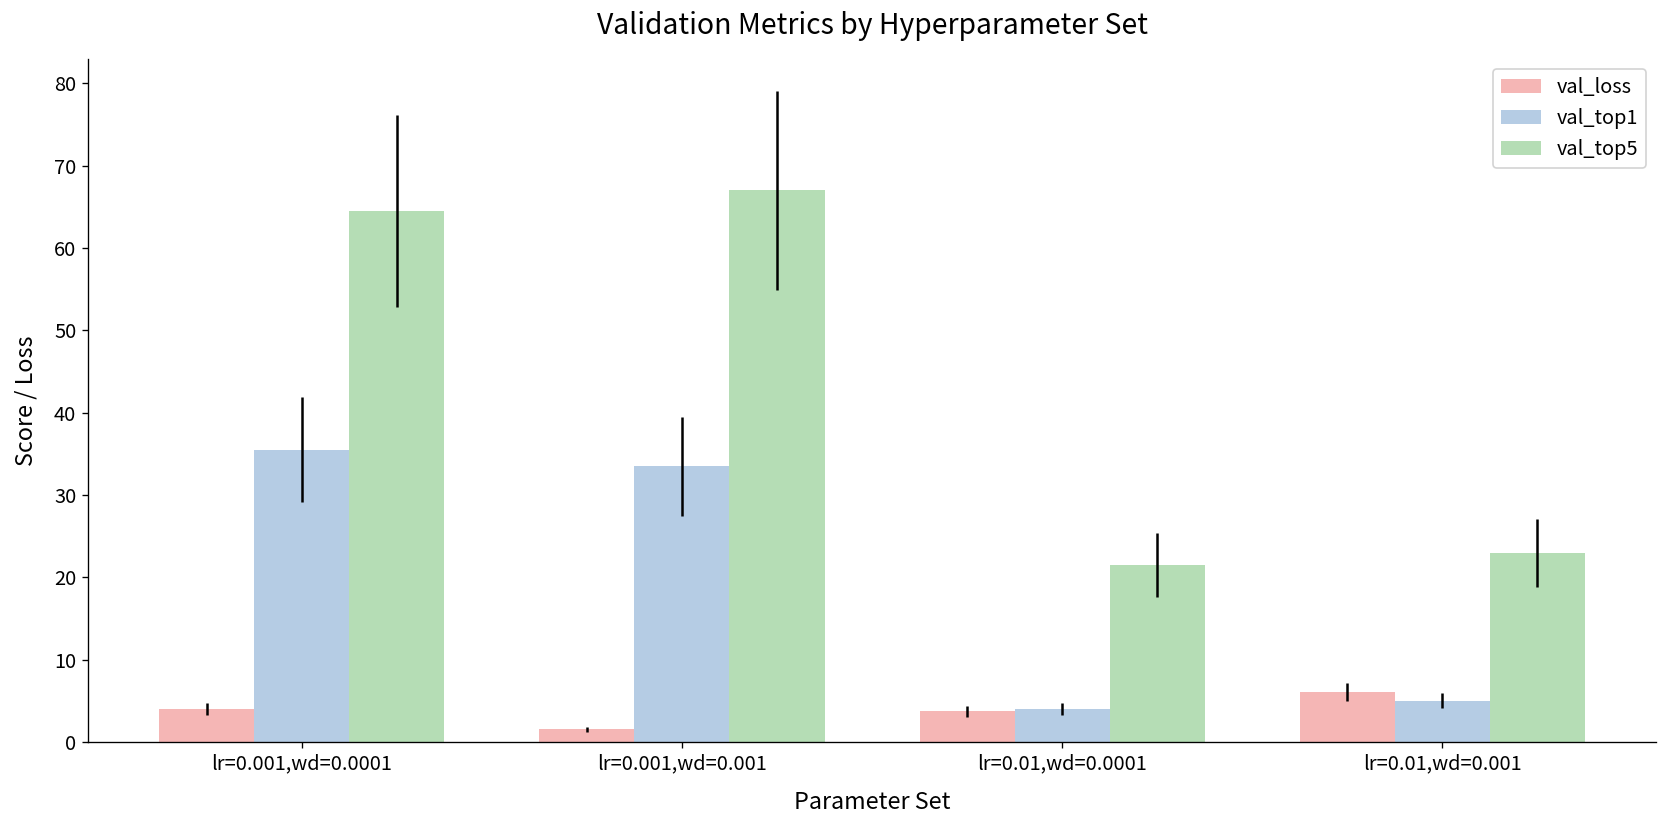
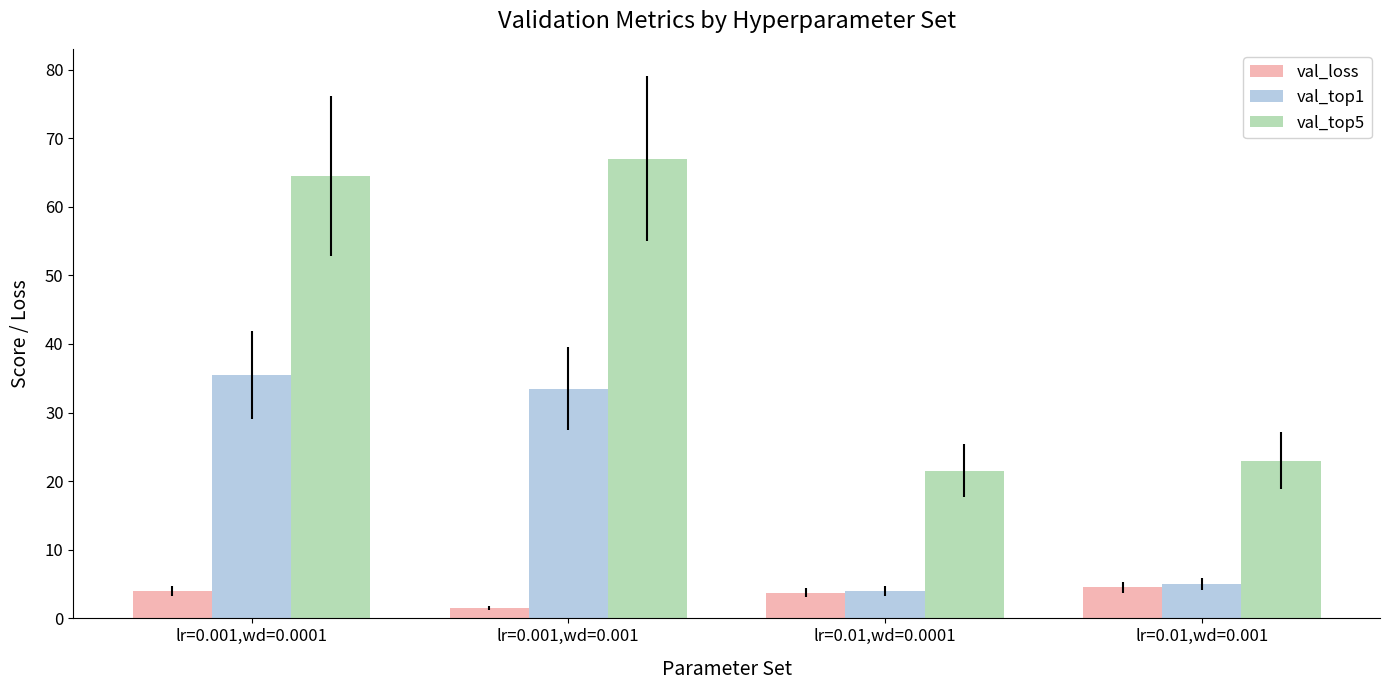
val_loss, lr=0.01,wd=0.001: 6 -> 5
